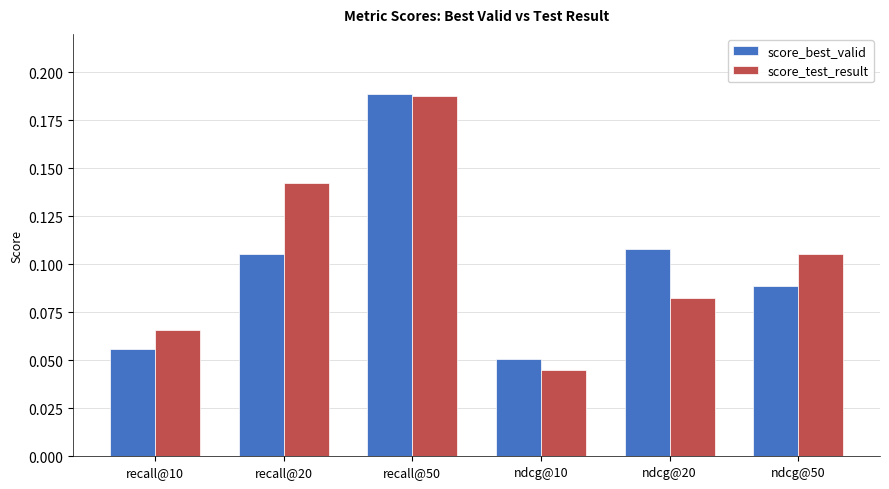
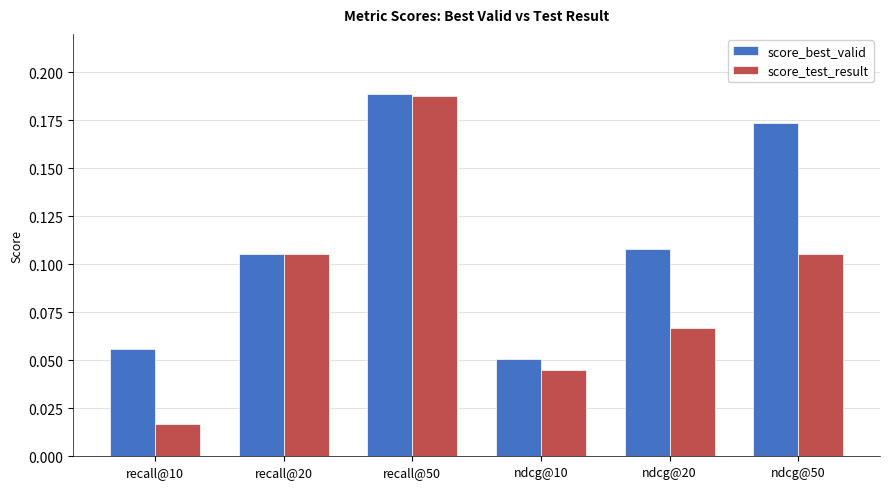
score_test_result, recall@10: 0.066 -> 0.017
score_test_result, recall@20: 0.142 -> 0.105
score_test_result, ndcg@20: 0.082 -> 0.067
score_best_valid, ndcg@50: 0.089 -> 0.174
